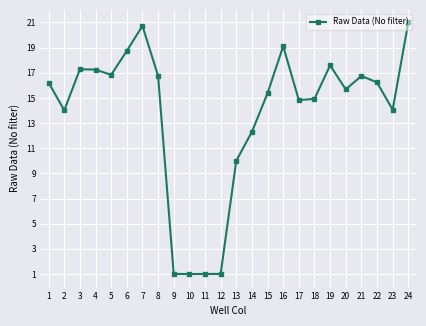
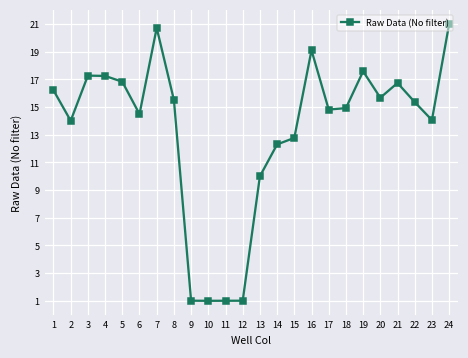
6: 18.7 -> 14.5
8: 16.8 -> 15.5
15: 15.4 -> 12.8
22: 16.2 -> 15.4
